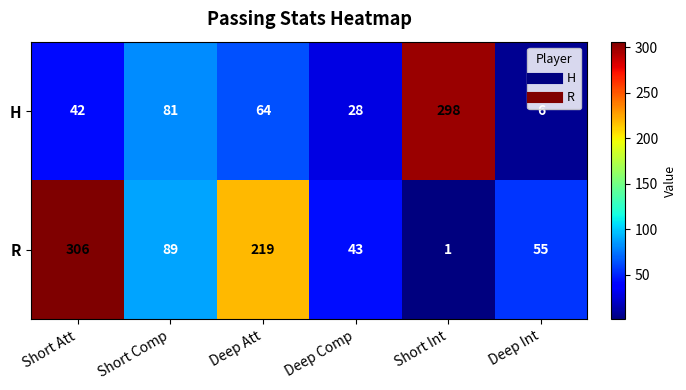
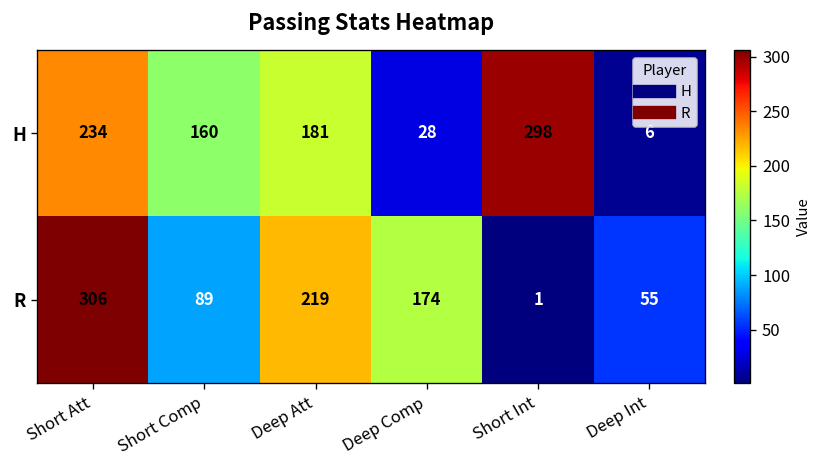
H, Short Att: 42 -> 234
H, Short Comp: 81 -> 160
H, Deep Att: 64 -> 181
R, Deep Comp: 43 -> 174
